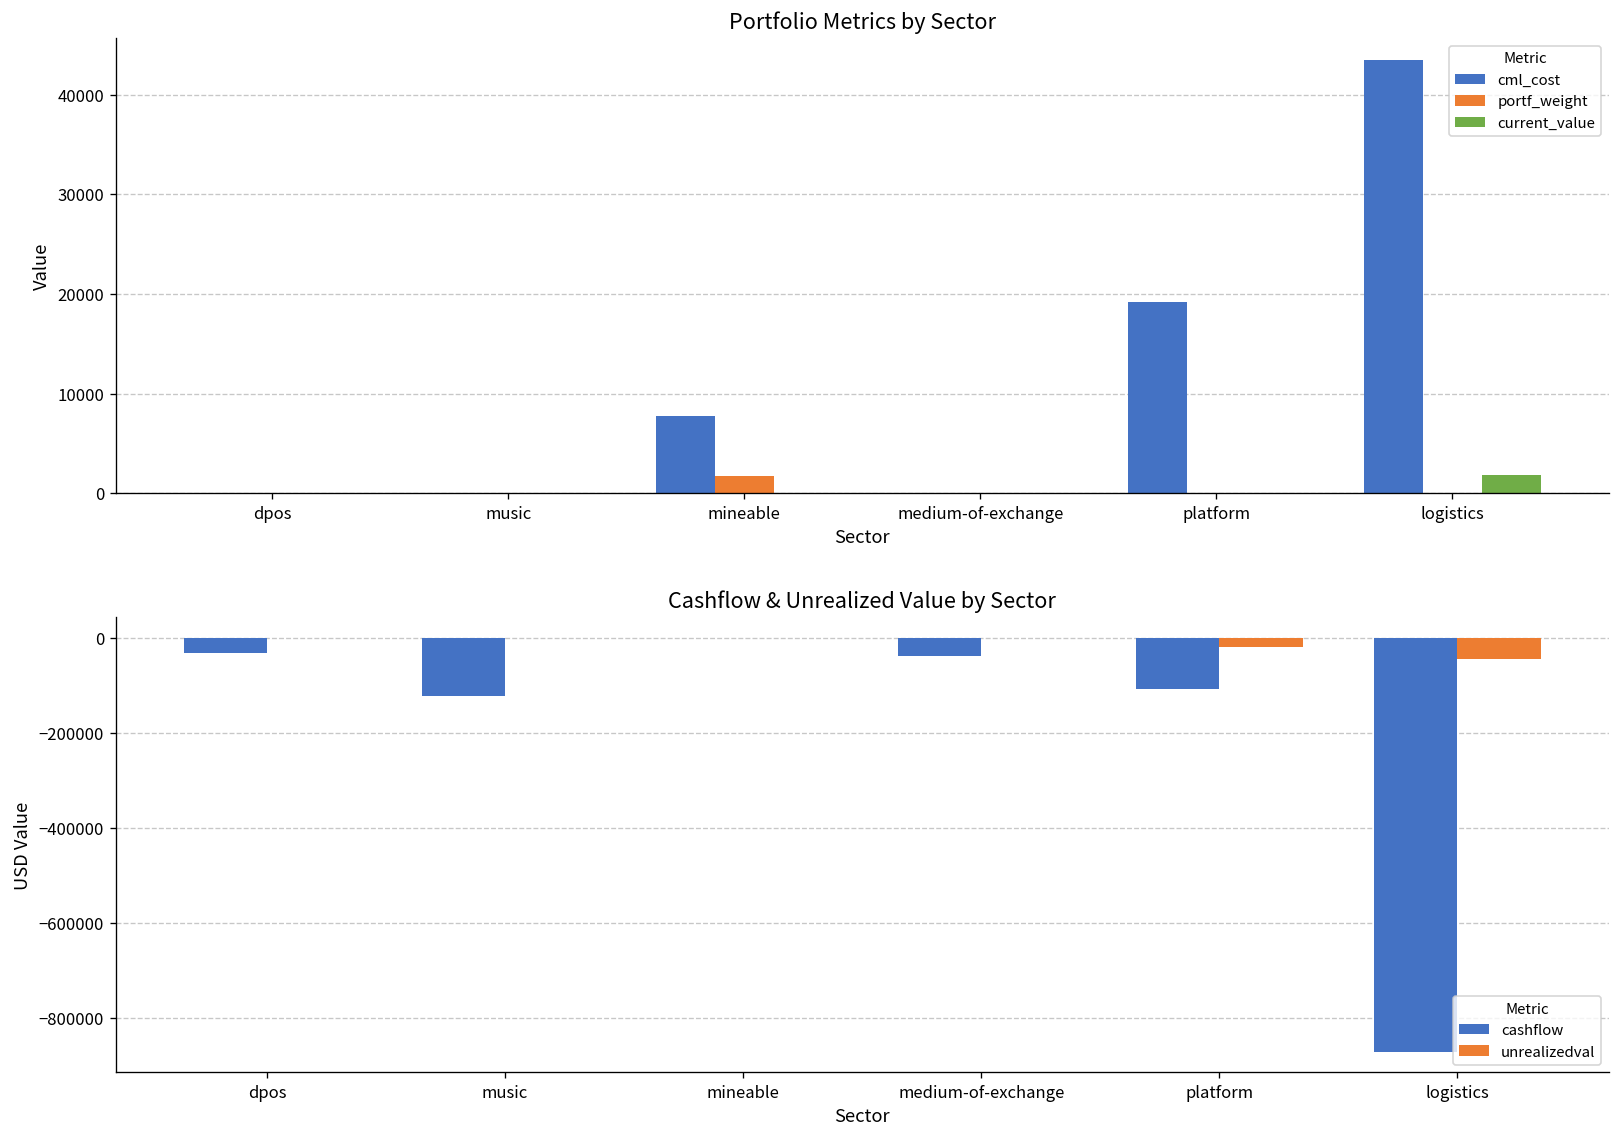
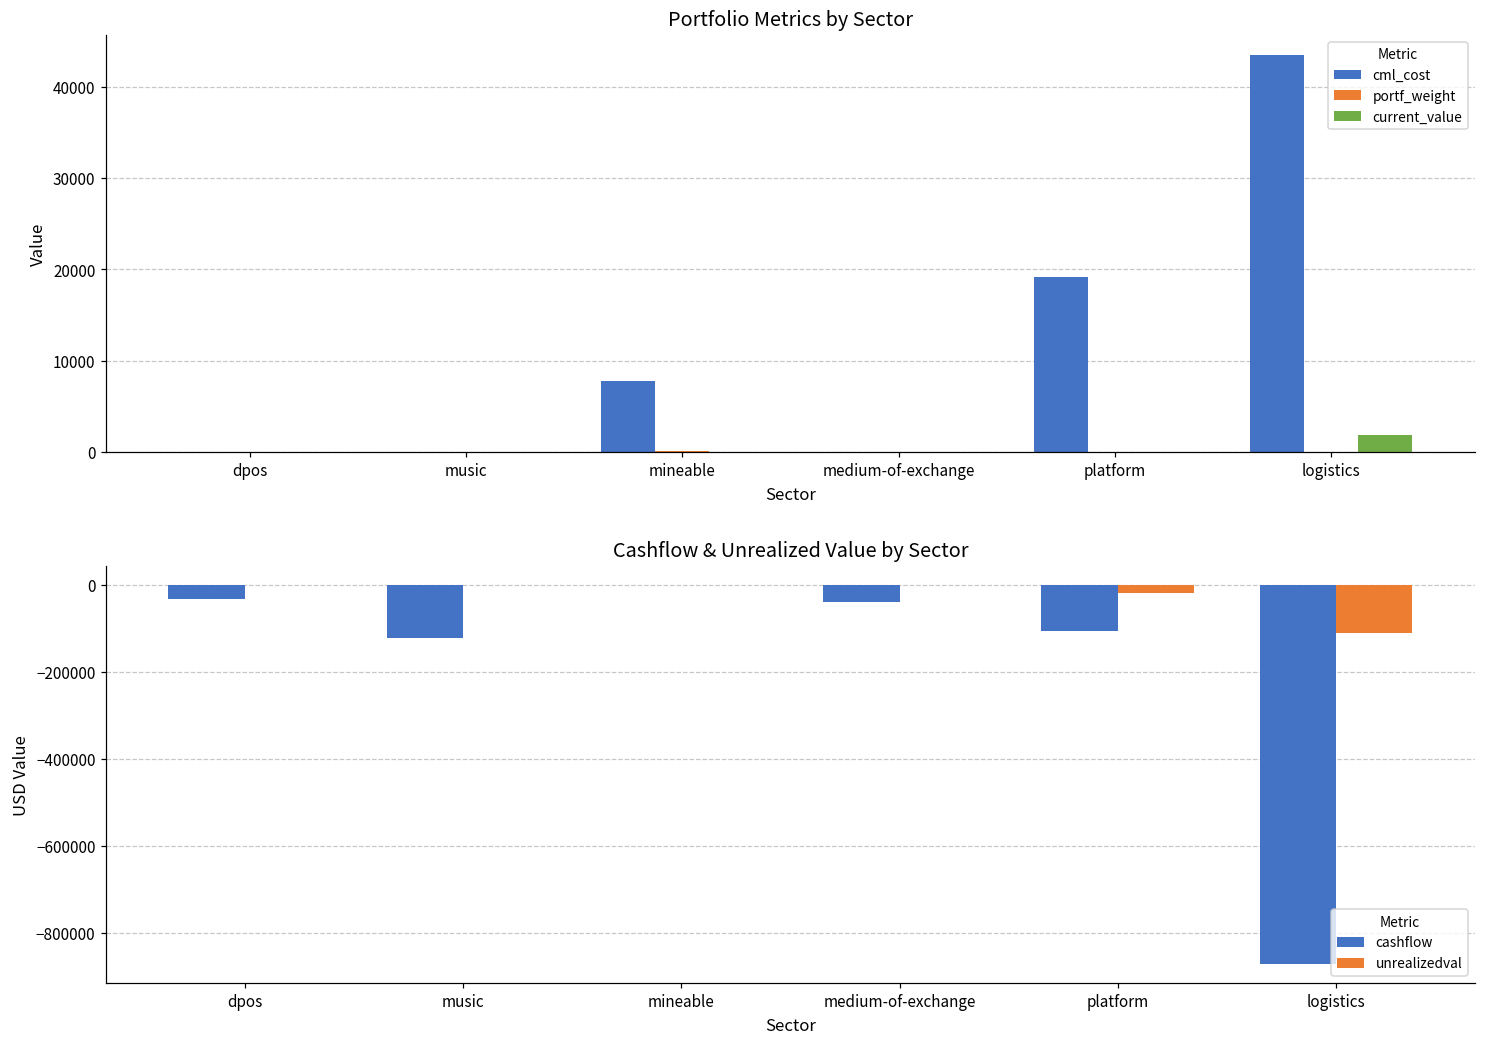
Portfolio Metrics by Sector, portf_weight, mineable: 2000 -> 0
Cashflow & Unrealized Value by Sector, unrealizedval, logistics: -40000 -> -110000
